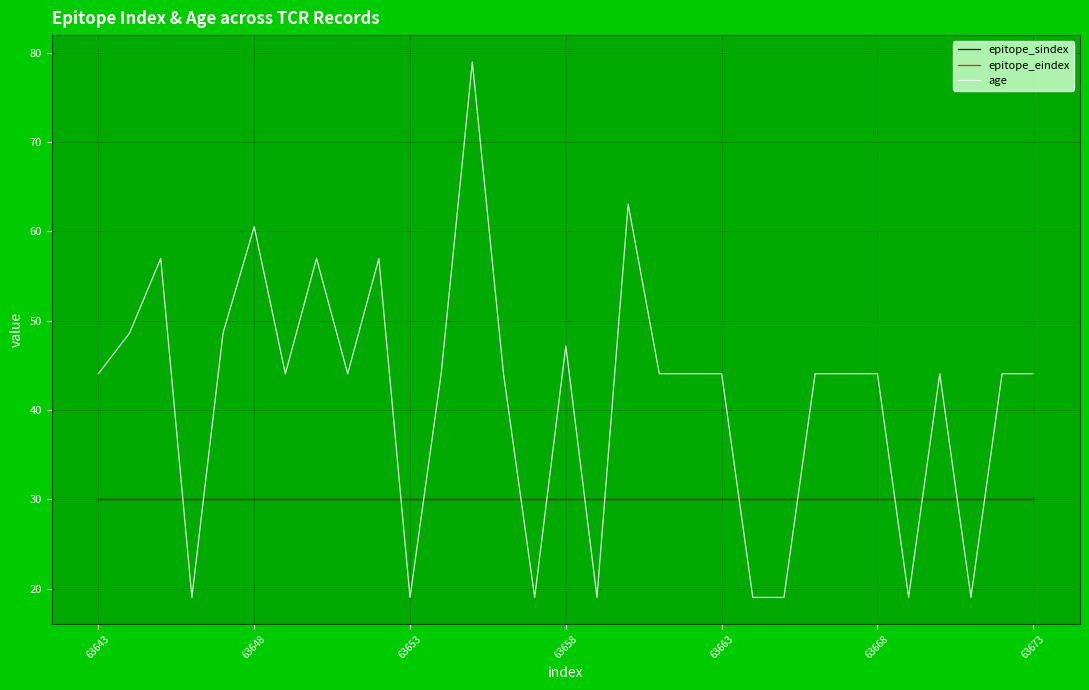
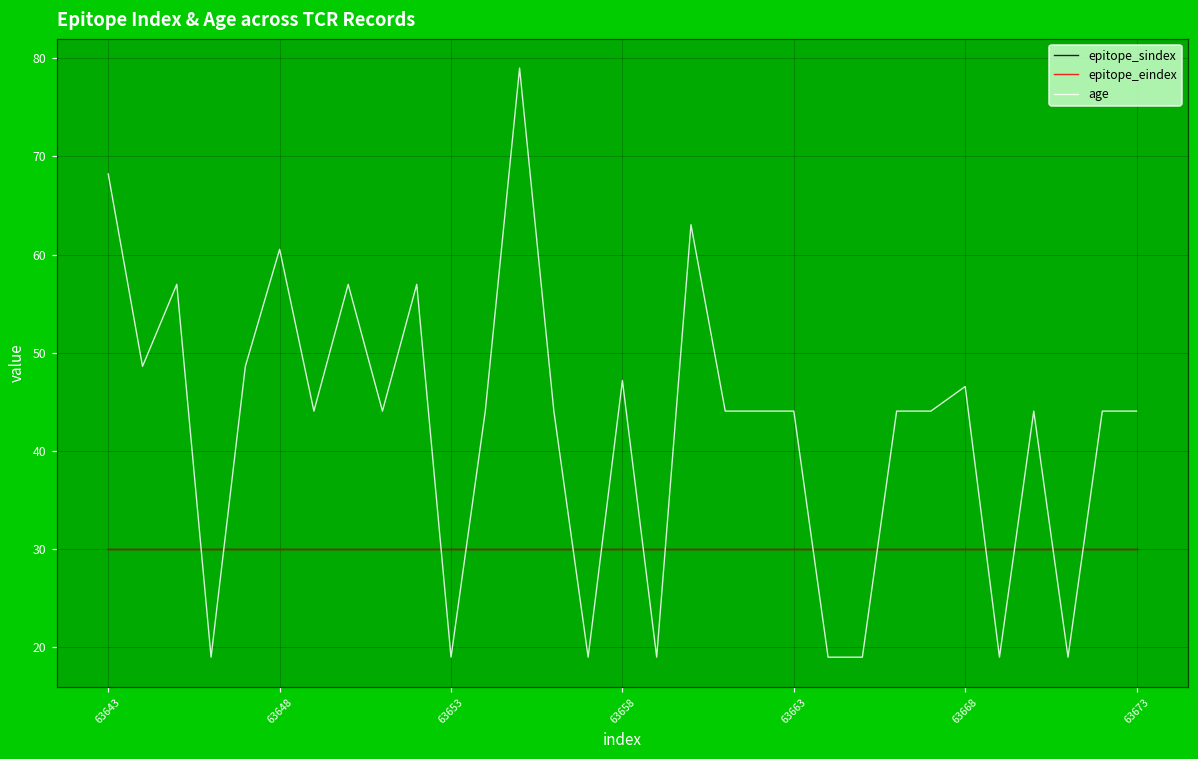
age, 63643: 44 -> 68
age, 63668: 44 -> 47
